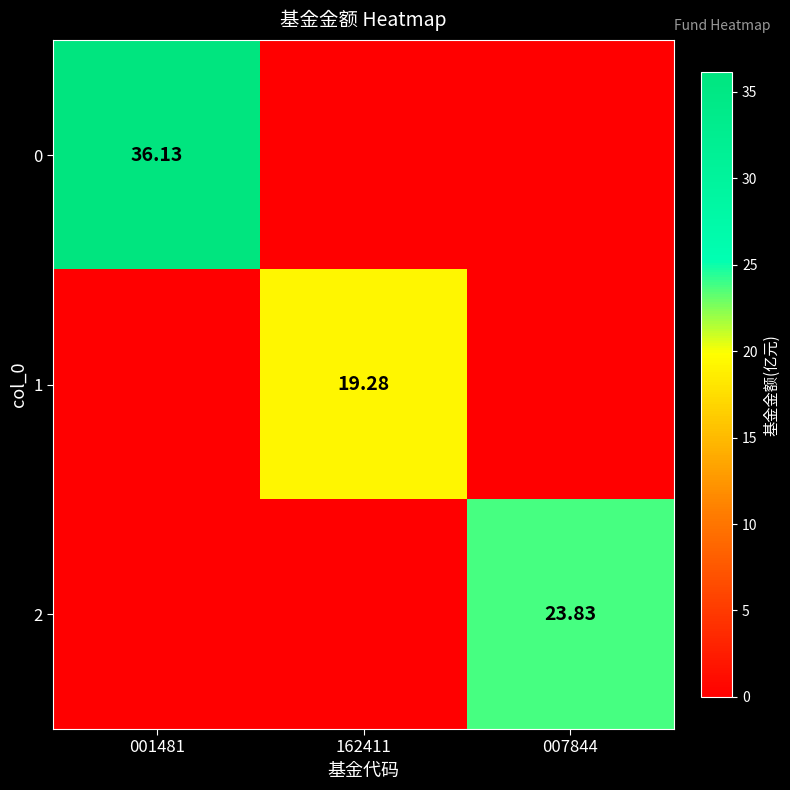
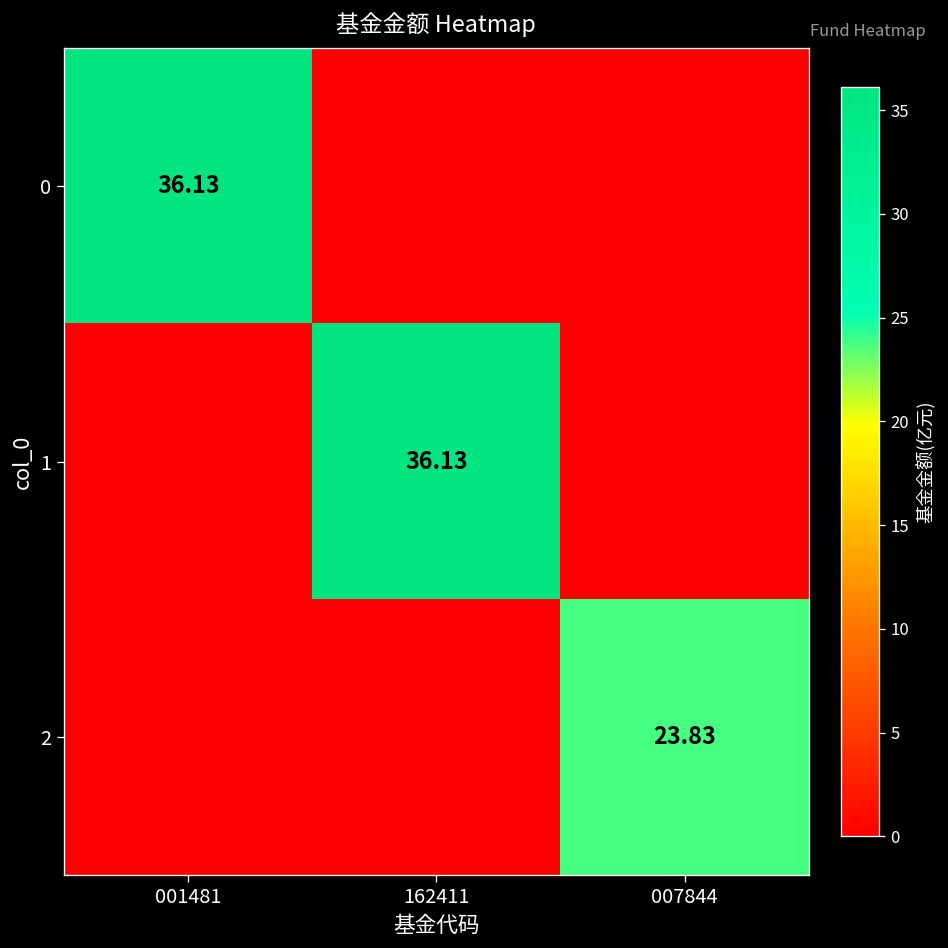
1, 162411: 19.28 -> 36.13
